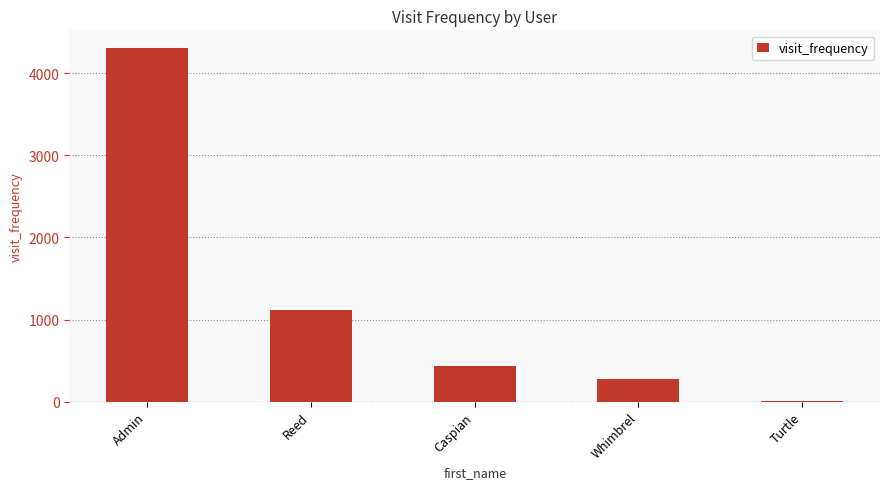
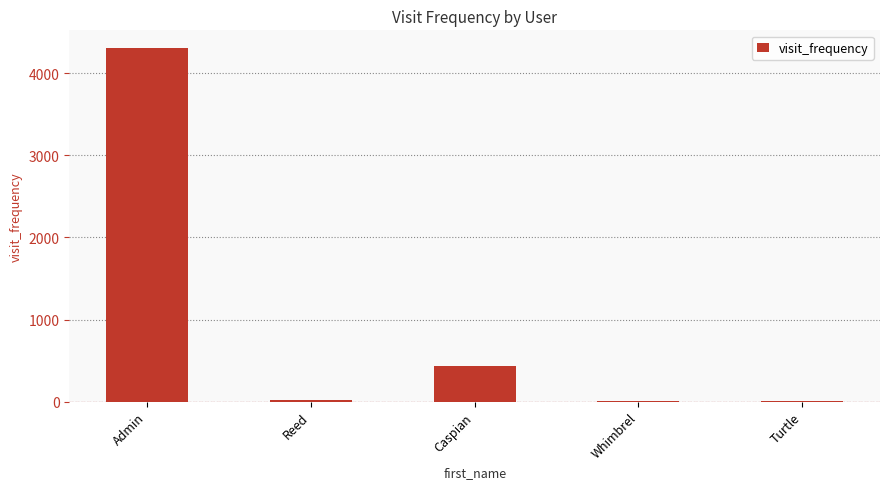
Reed: 1100 -> 0
Whimbrel: 300 -> 0
